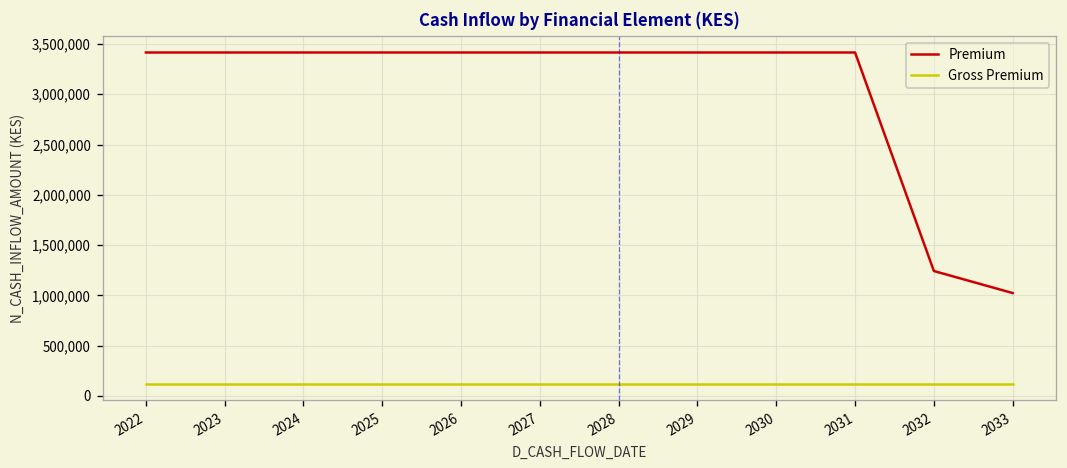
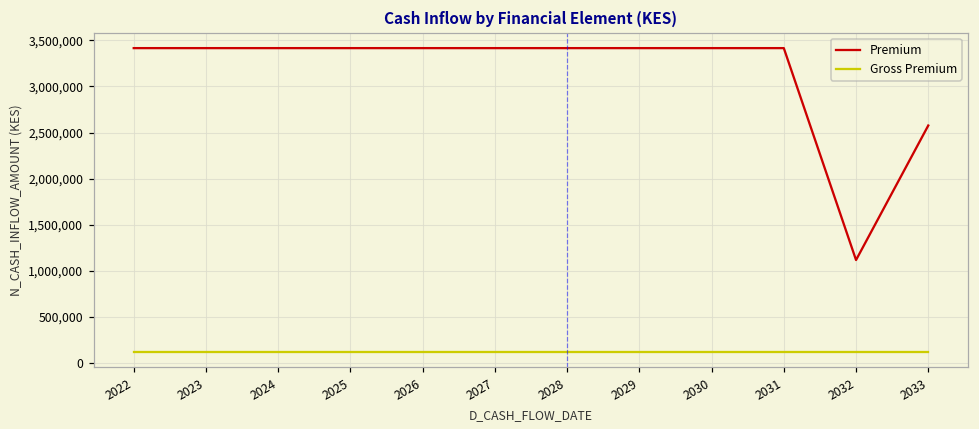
Premium, 2032: 1,200,000 -> 1,100,000
Premium, 2033: 1,000,000 -> 2,600,000
